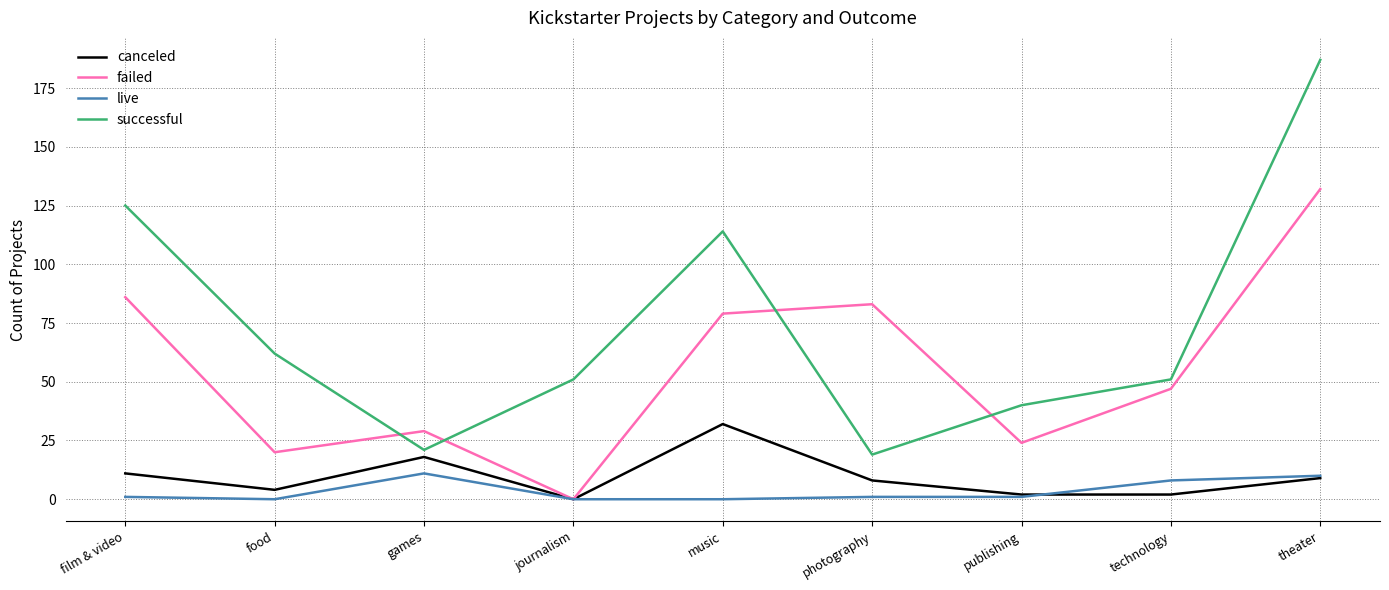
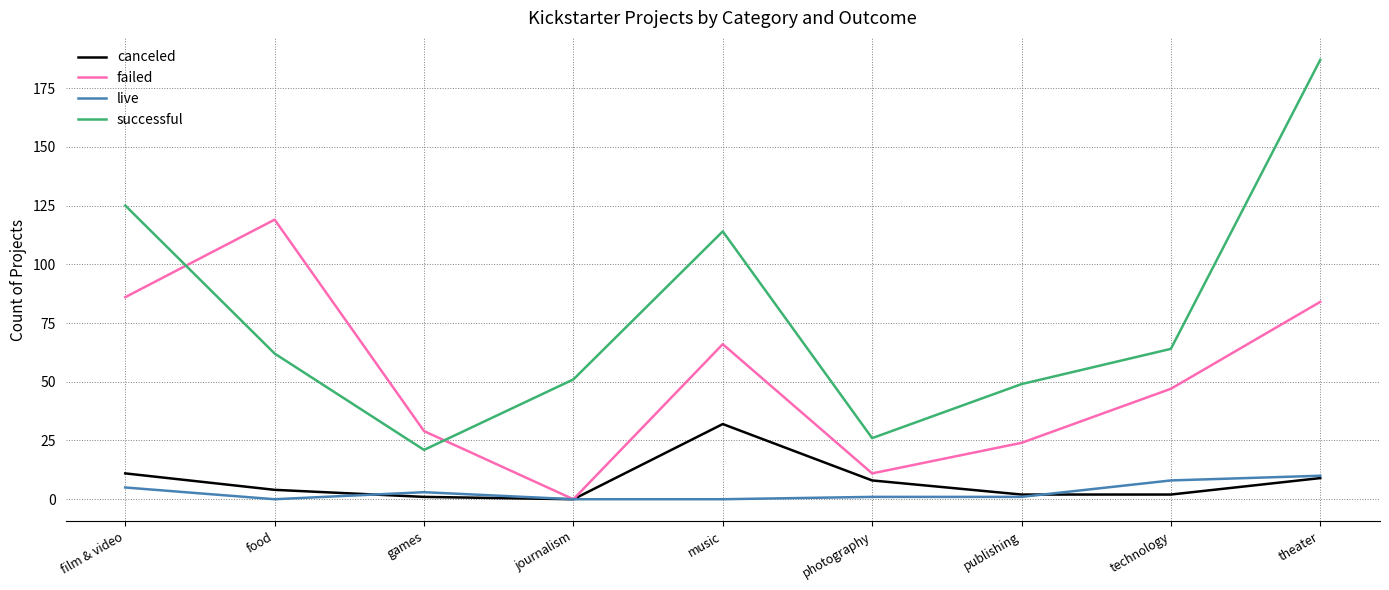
live, film & video: 1 -> 5
failed, food: 20 -> 119
canceled, games: 18 -> 1
live, games: 11 -> 3
failed, music: 79 -> 66
failed, photography: 83 -> 11
successful, photography: 19 -> 26
successful, publishing: 40 -> 49
successful, technology: 51 -> 64
failed, theater: 132 -> 84
